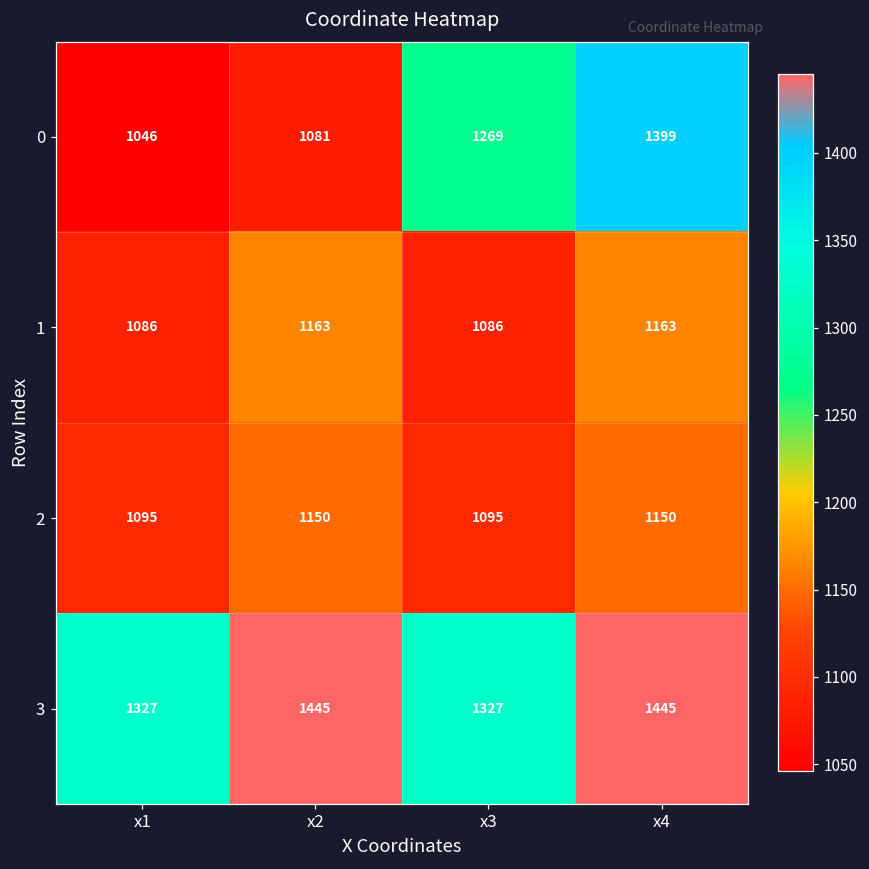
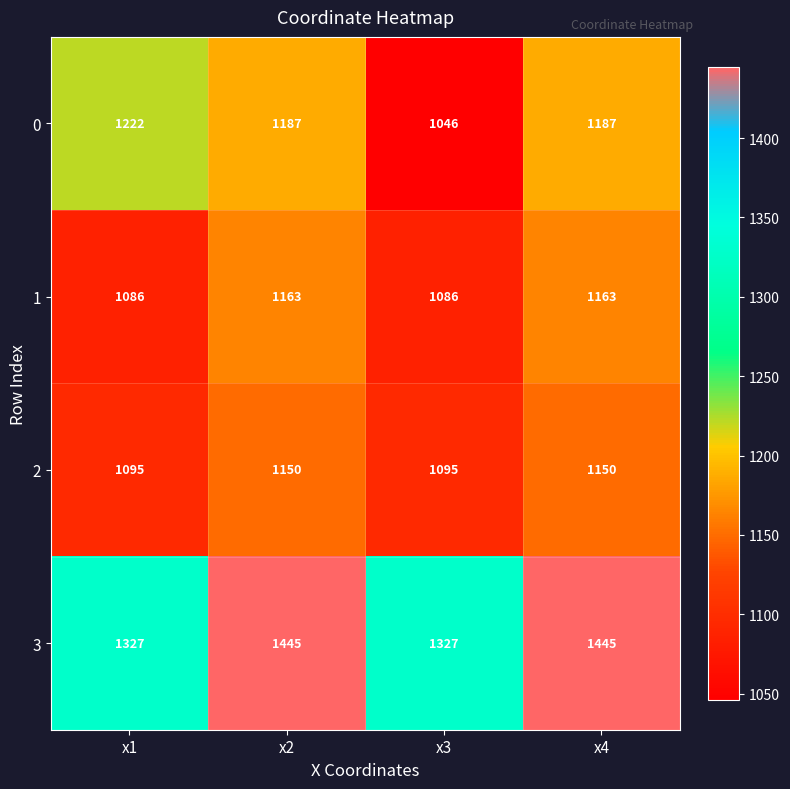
0, x1: 1046 -> 1222
0, x2: 1081 -> 1187
0, x3: 1269 -> 1046
0, x4: 1399 -> 1187
